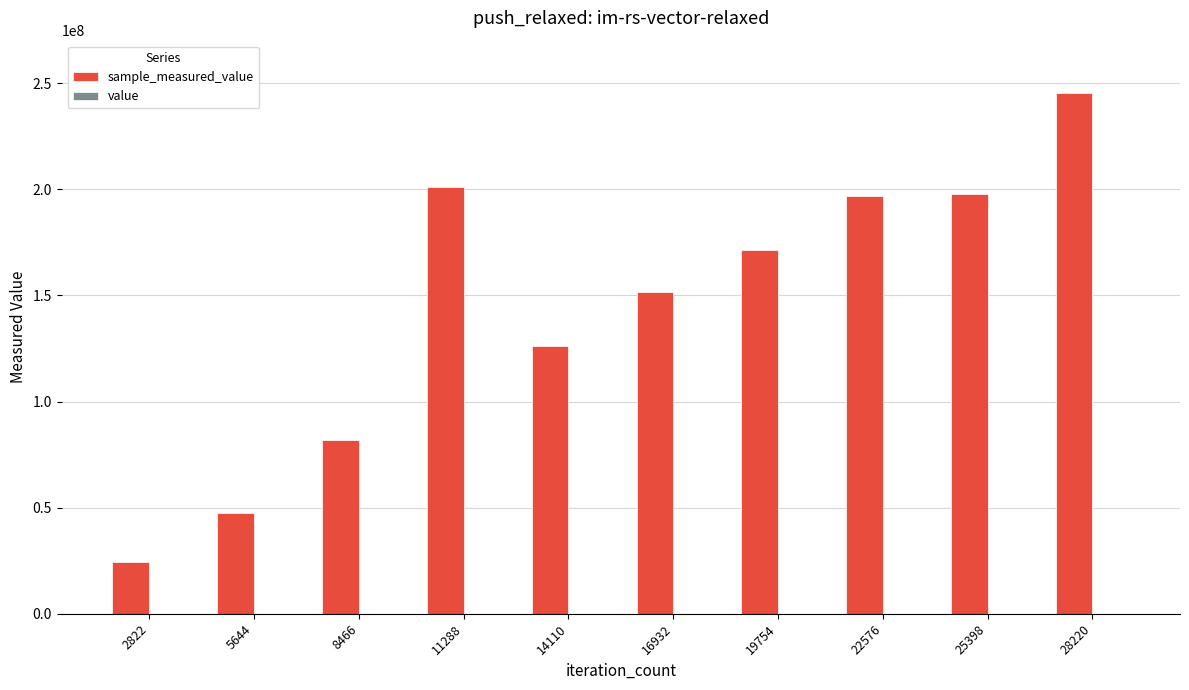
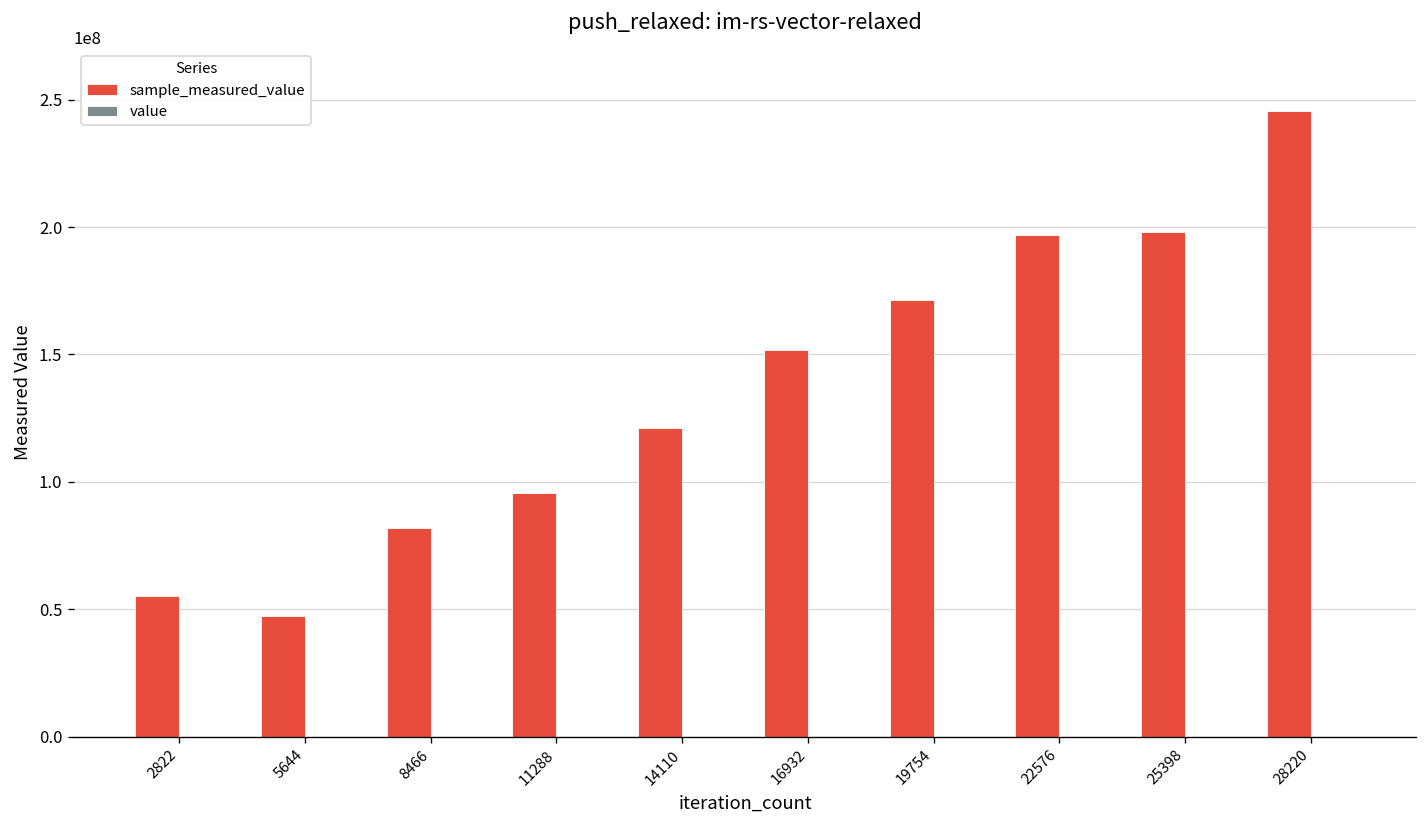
sample_measured_value, 2822: 25000000 -> 55000000
sample_measured_value, 11288: 201000000 -> 96000000
sample_measured_value, 14110: 126000000 -> 121000000
